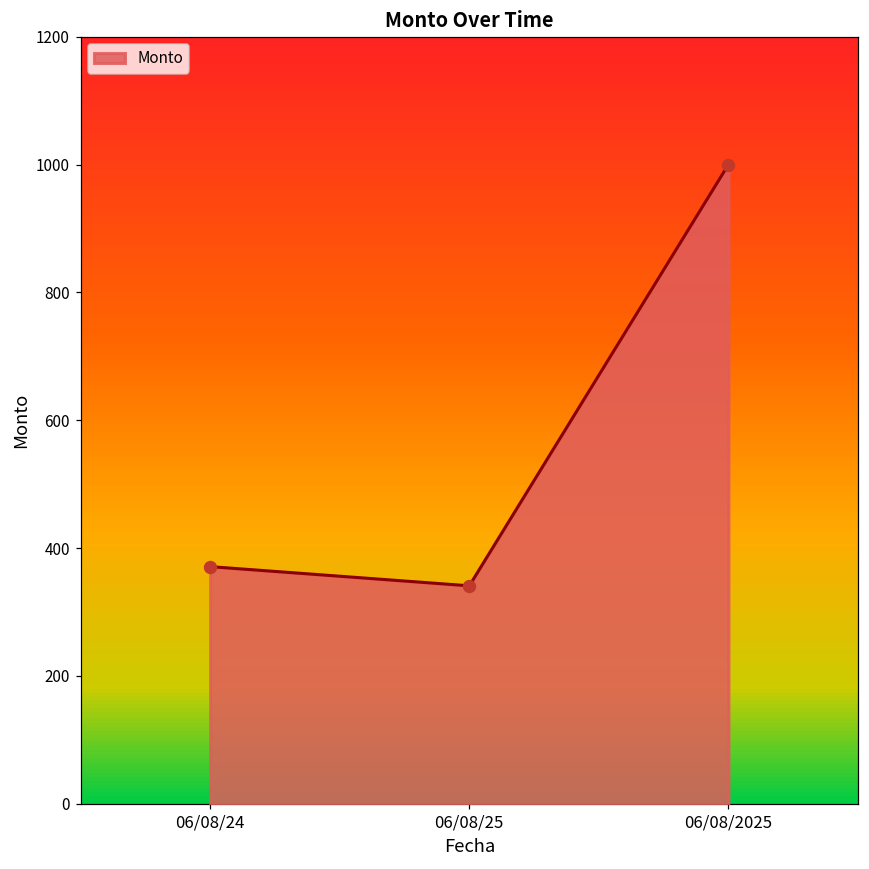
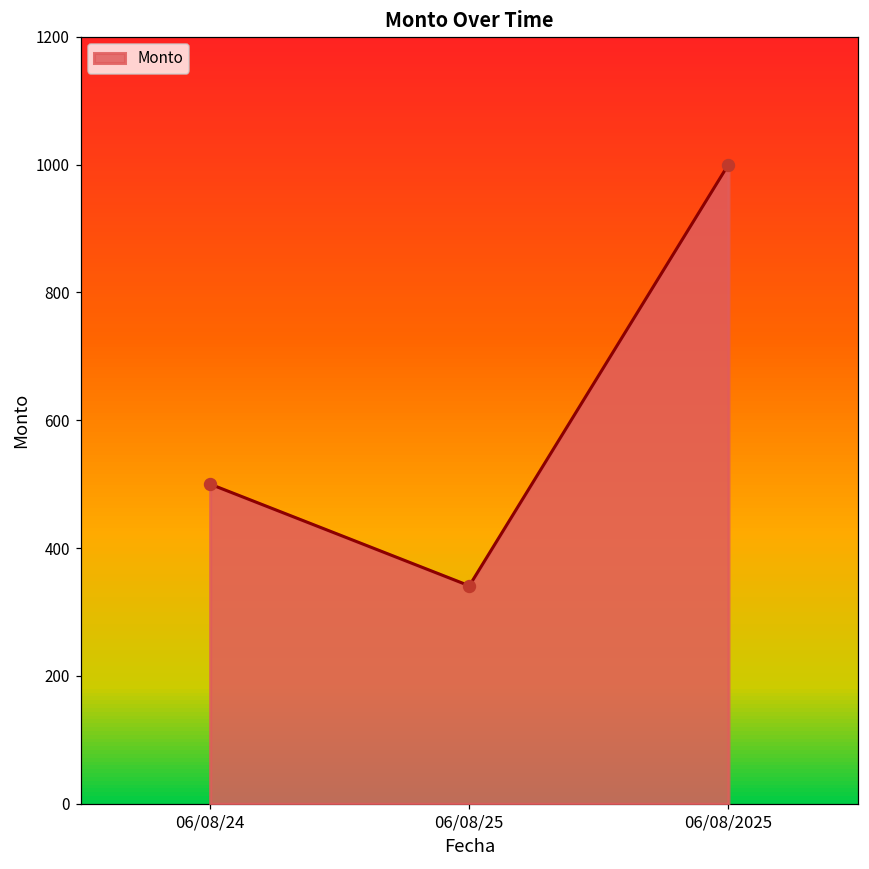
Monto, 06/08/24: 370 -> 500
